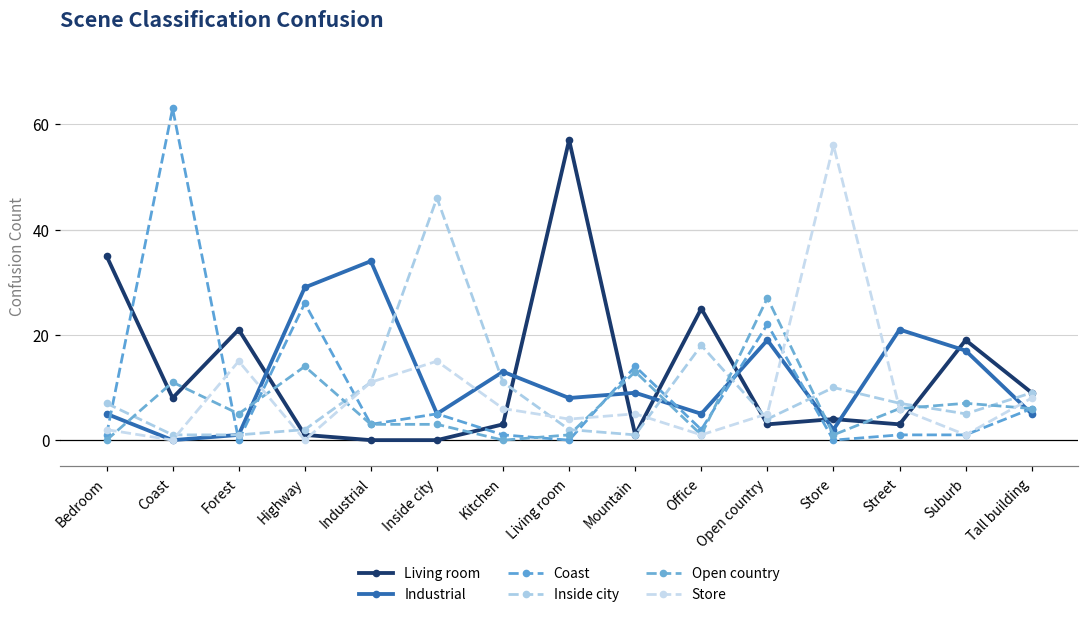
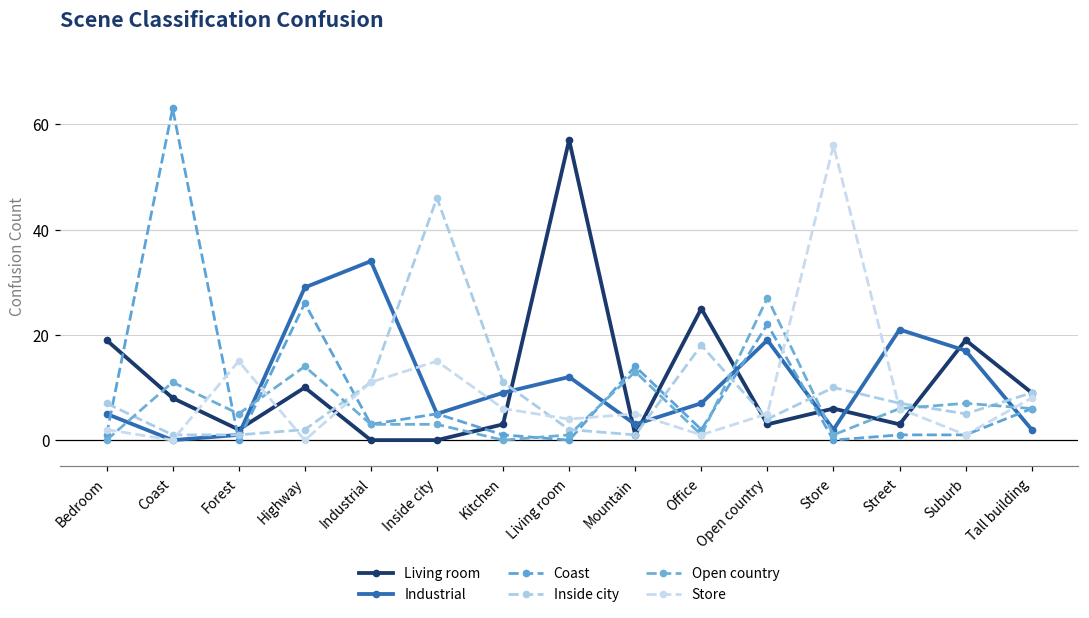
Living room, Bedroom: 35 -> 19
Living room, Forest: 21 -> 2
Living room, Highway: 1 -> 10
Industrial, Kitchen: 13 -> 9
Industrial, Living room: 8 -> 12
Industrial, Mountain: 9 -> 3
Industrial, Office: 5 -> 7
Living room, Store: 4 -> 6
Industrial, Tall building: 5 -> 2
